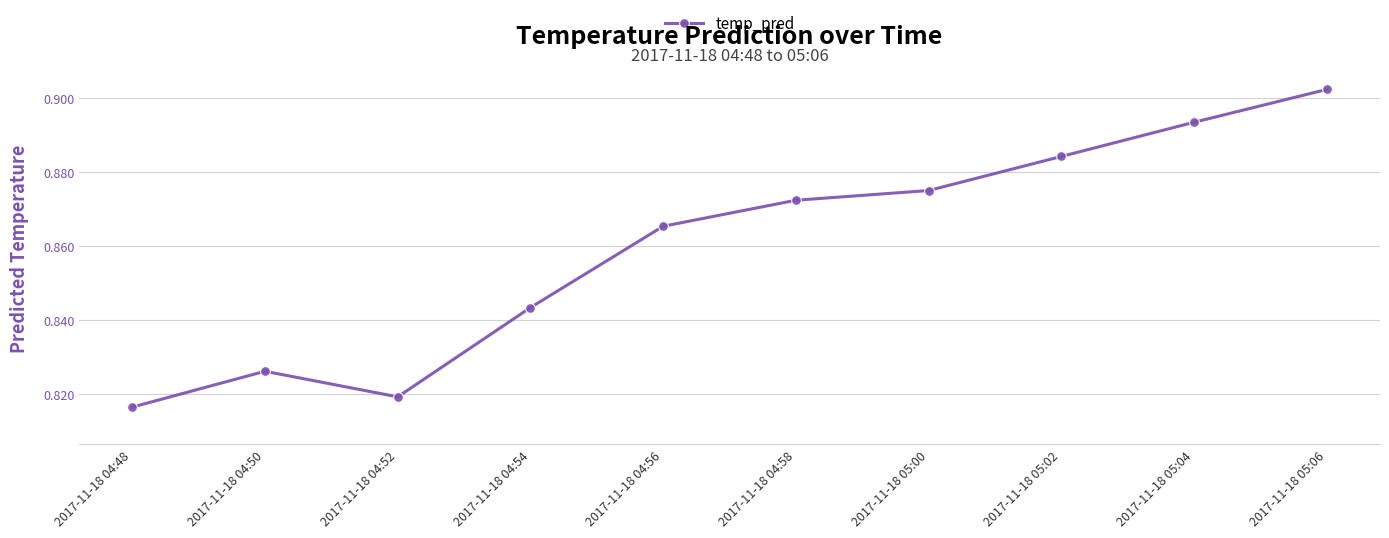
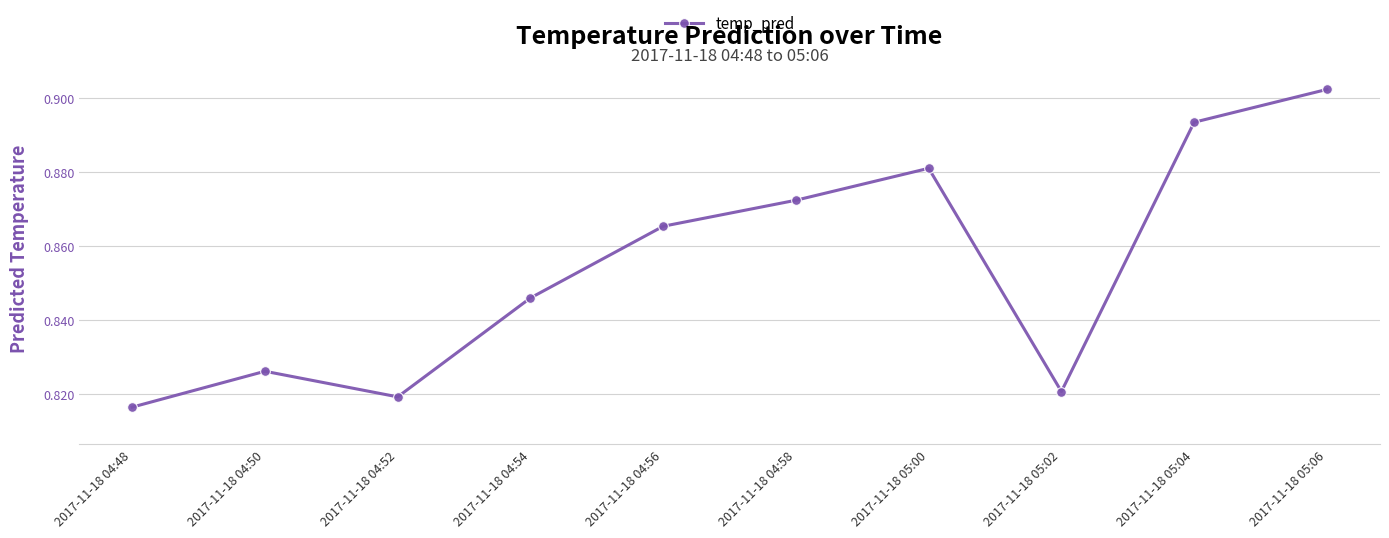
2017-11-18 04:54: 0.843 -> 0.846
2017-11-18 05:00: 0.875 -> 0.881
2017-11-18 05:02: 0.884 -> 0.821
